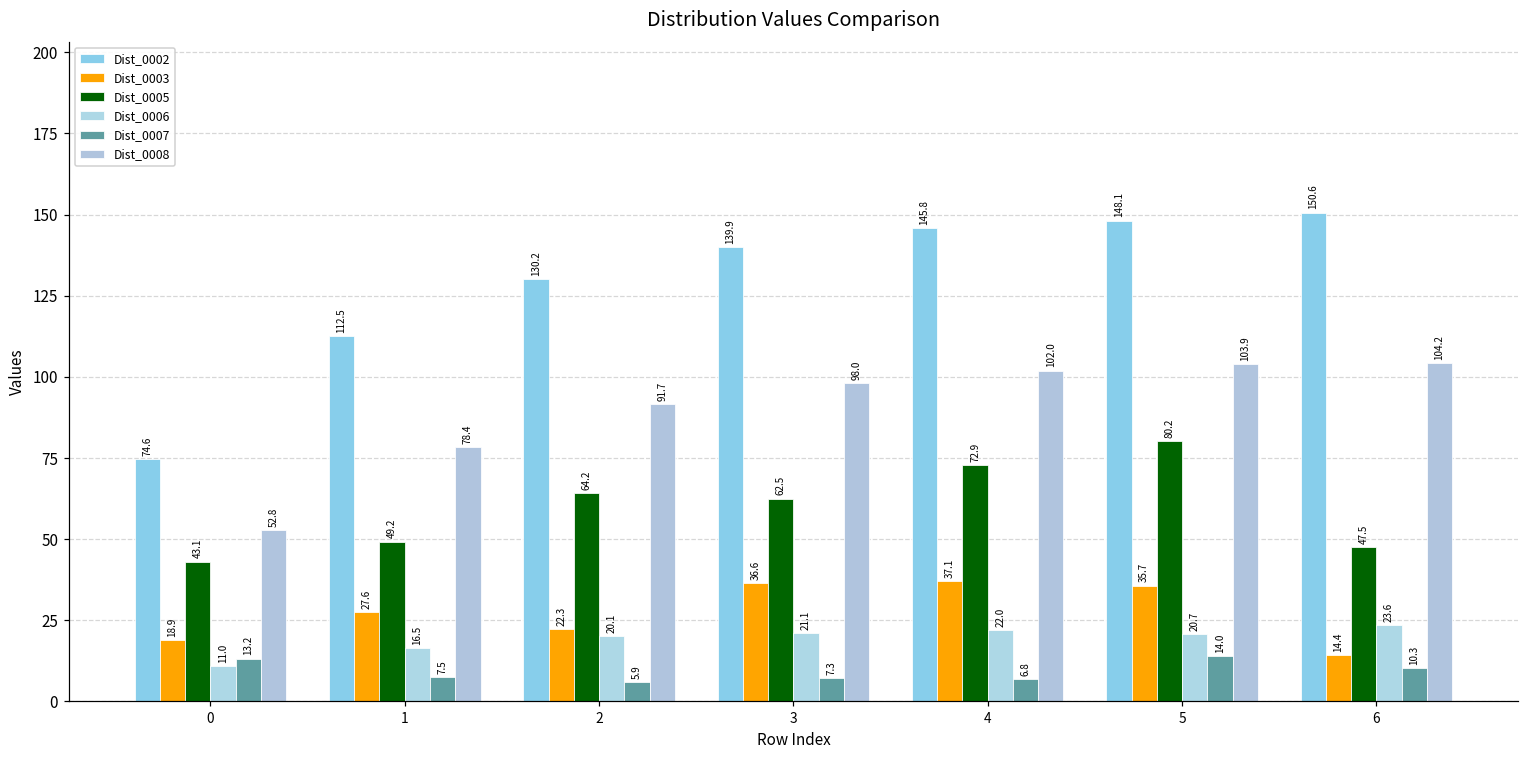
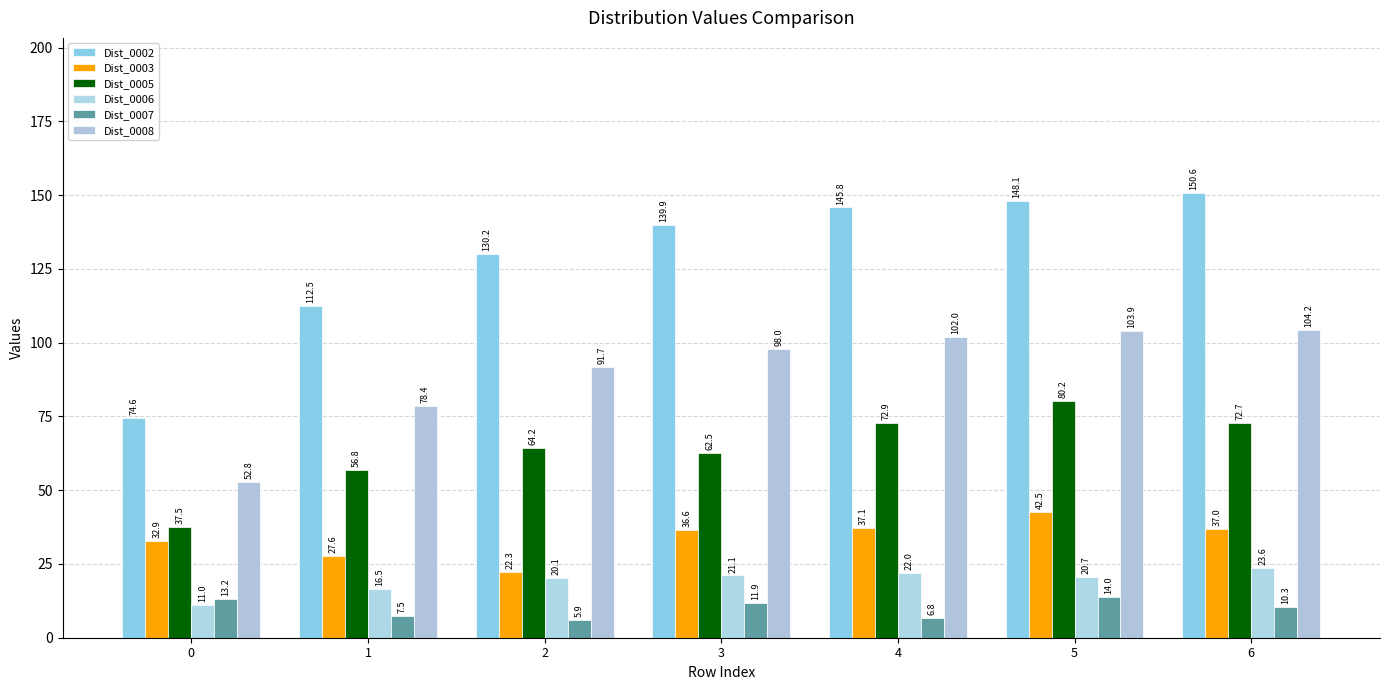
Dist_0003, 0: 18.9 -> 32.9
Dist_0005, 0: 43.1 -> 37.5
Dist_0005, 1: 49.2 -> 56.8
Dist_0007, 3: 7.3 -> 11.9
Dist_0003, 5: 35.7 -> 42.5
Dist_0003, 6: 14.4 -> 37.0
Dist_0005, 6: 47.5 -> 72.7
